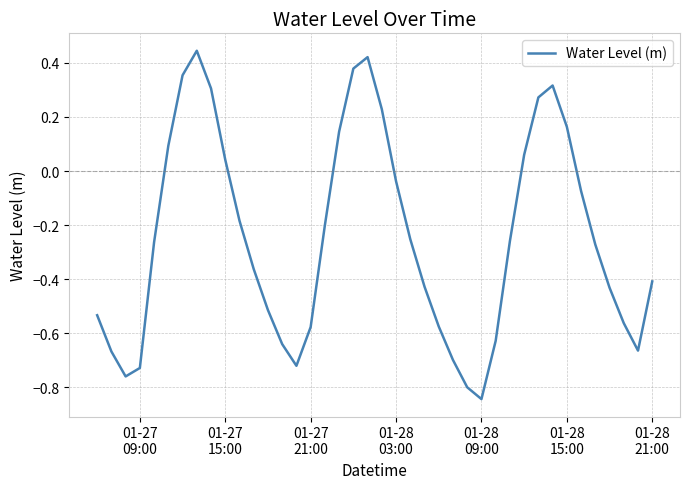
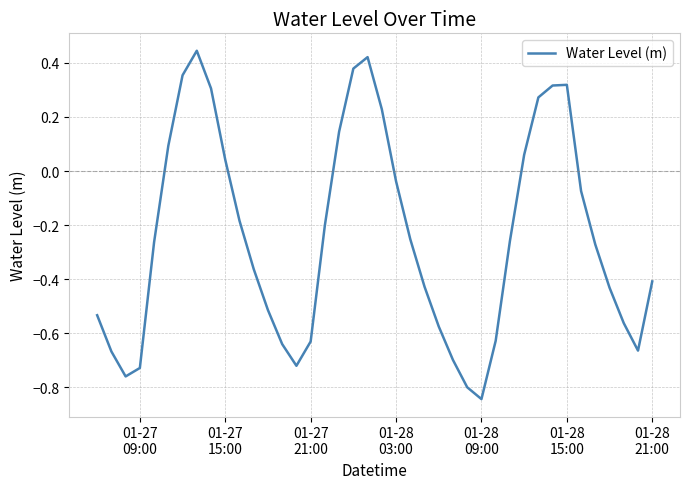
01-27 21:00: -0.58 -> -0.63
01-28 15:00: 0.16 -> 0.32
